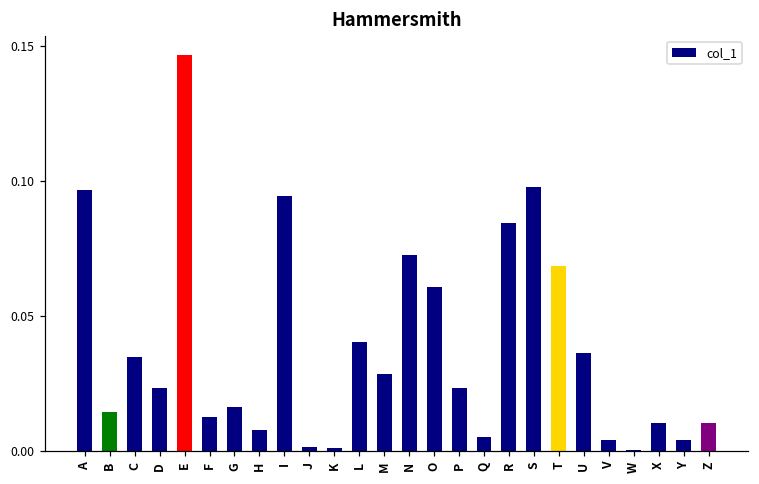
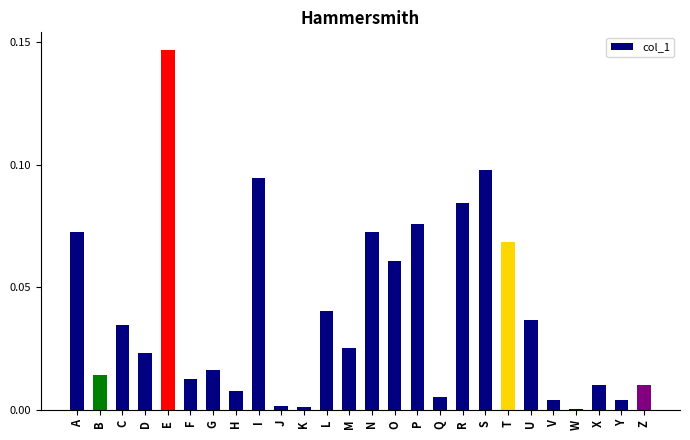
A: 0.097 -> 0.073
M: 0.029 -> 0.025
P: 0.024 -> 0.076
